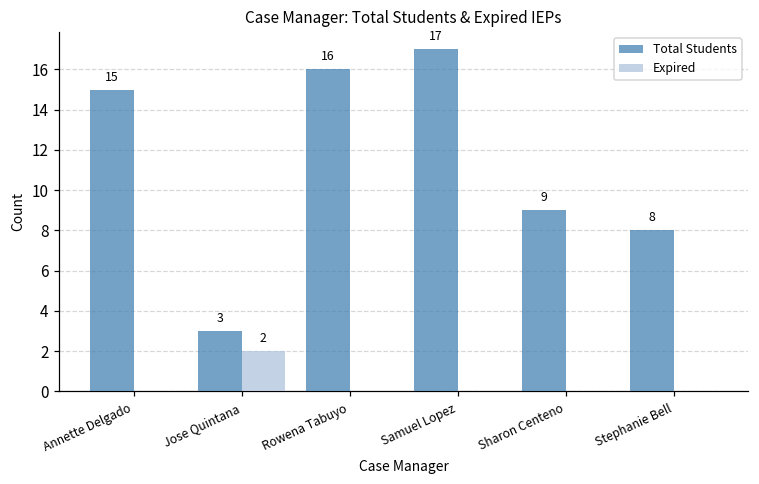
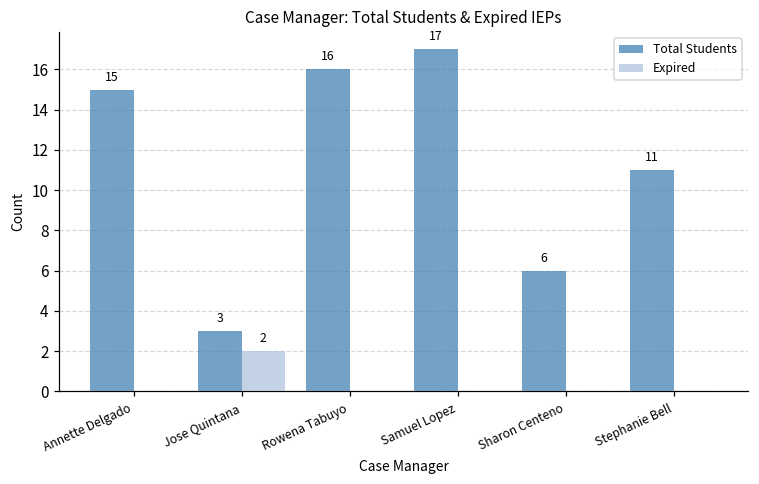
Total Students, Sharon Centeno: 9 -> 6
Total Students, Stephanie Bell: 8 -> 11
